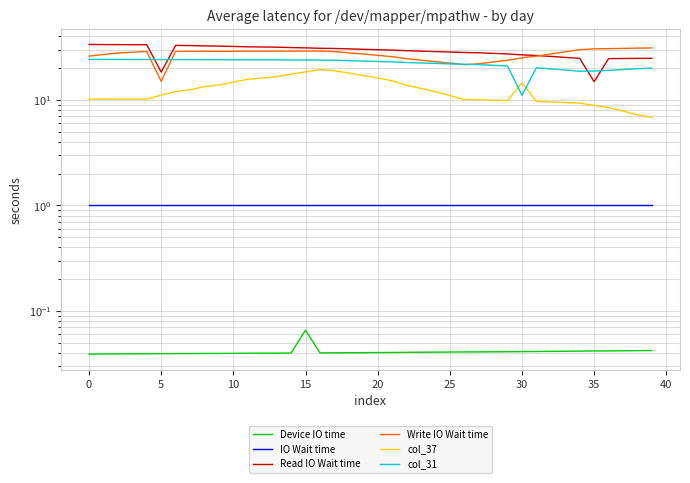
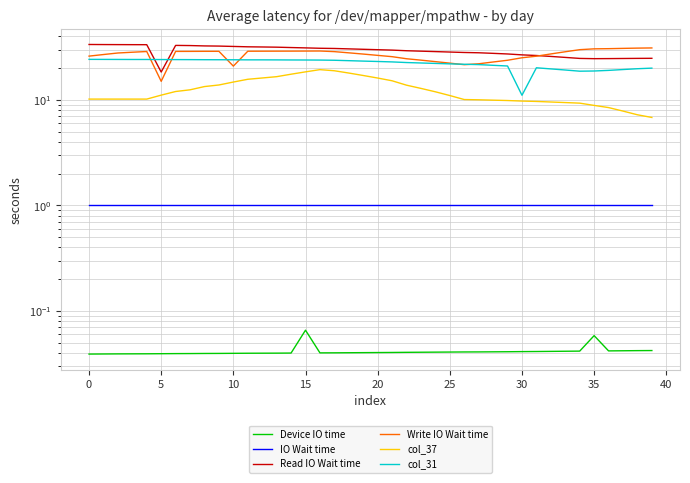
Write IO Wait time, 10: 29 -> 21
col_37, 30: 14 -> 10
Device IO time, 35: 0.042 -> 0.06
Read IO Wait time, 35: 15 -> 25
